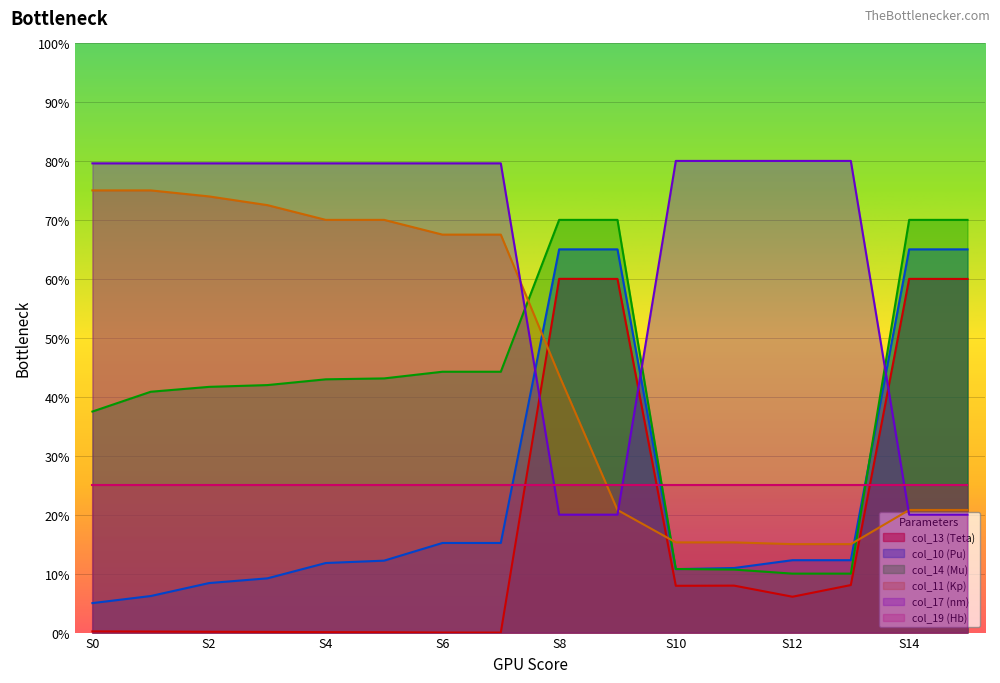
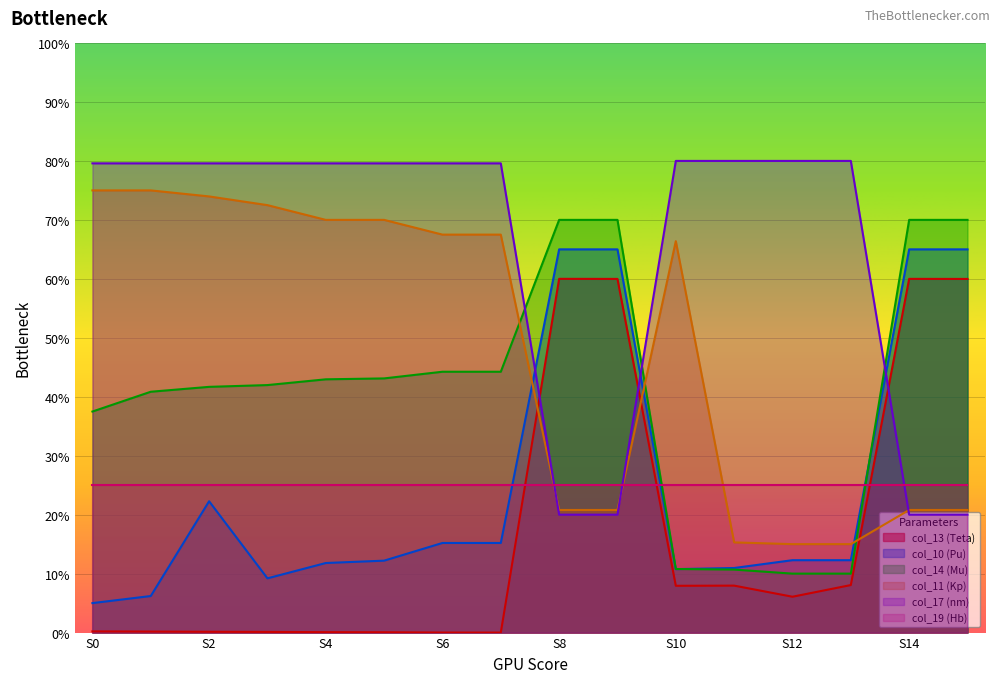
col_10 (Pu), S2: 8% -> 22%
col_11 (Kp), S8: 44% -> 21%
col_11 (Kp), S10: 15% -> 66%
